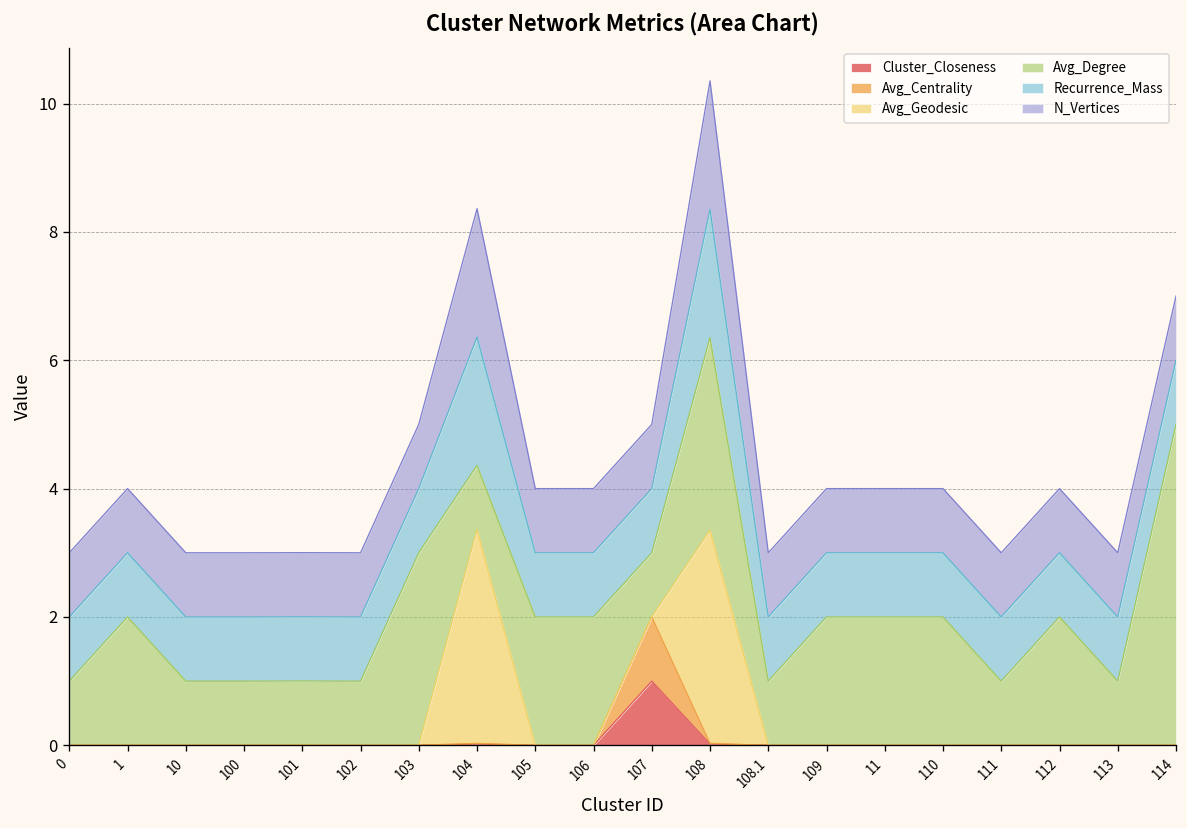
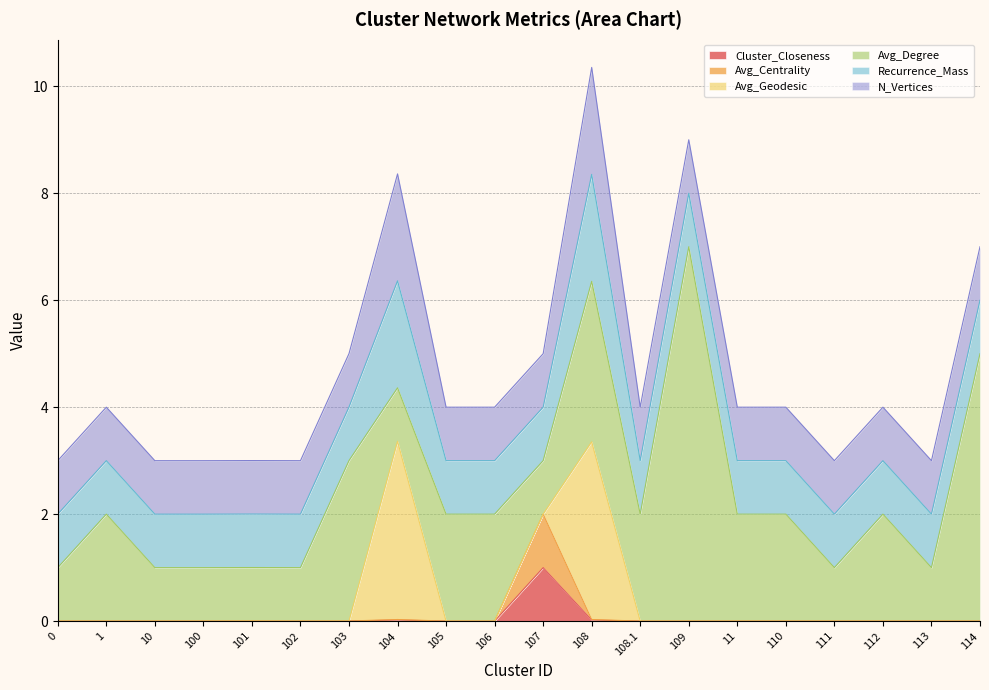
Avg_Degree, 108.1: 1 -> 2
Avg_Degree, 109: 2 -> 7
